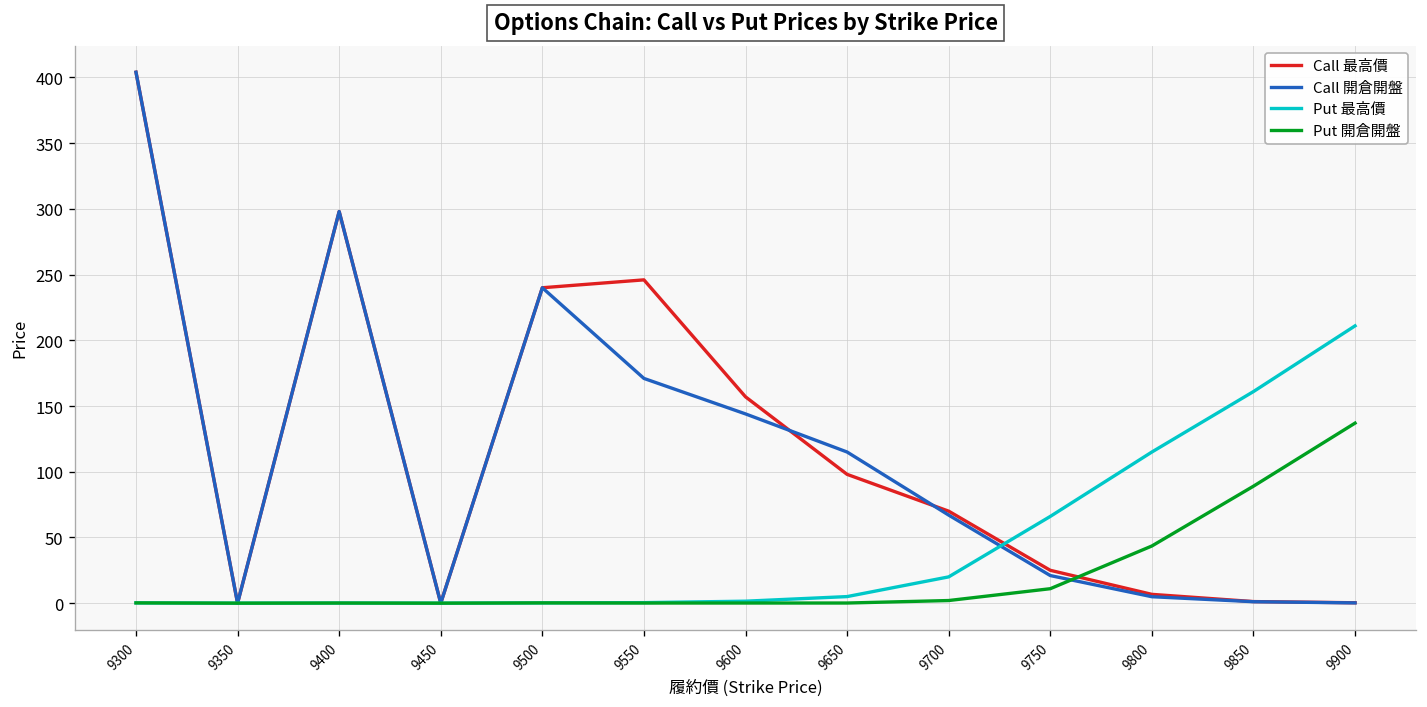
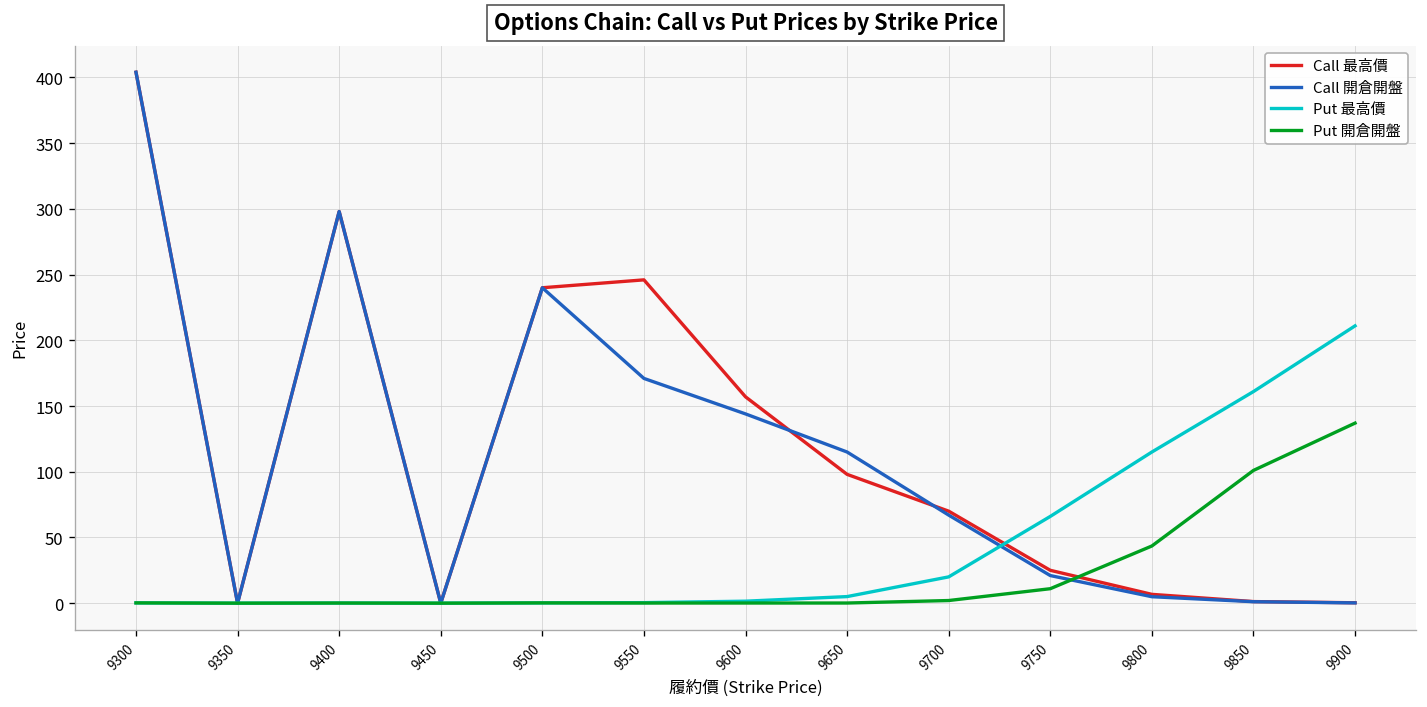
Put 開倉開盤, 9850: 89 -> 101
